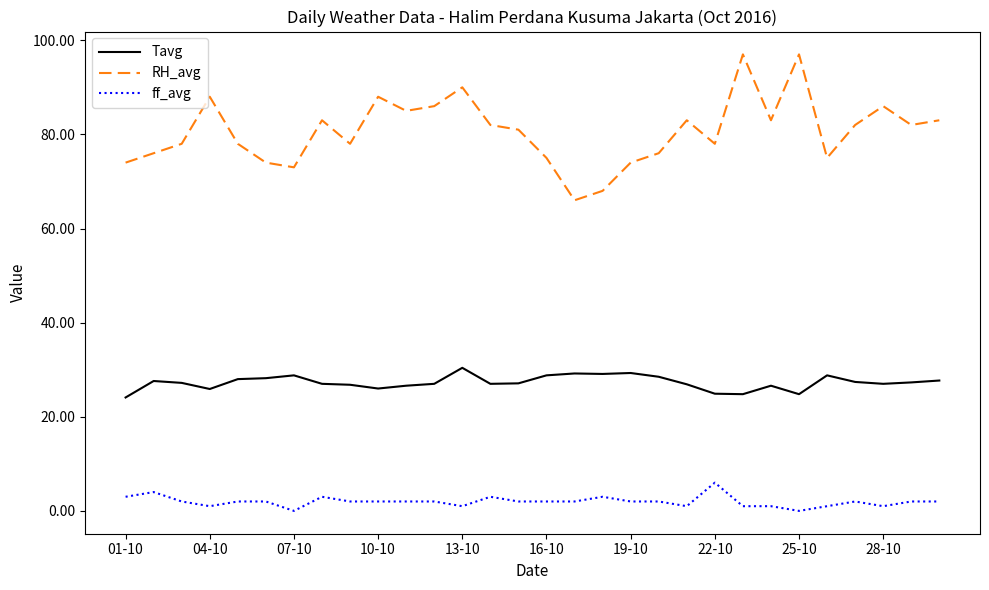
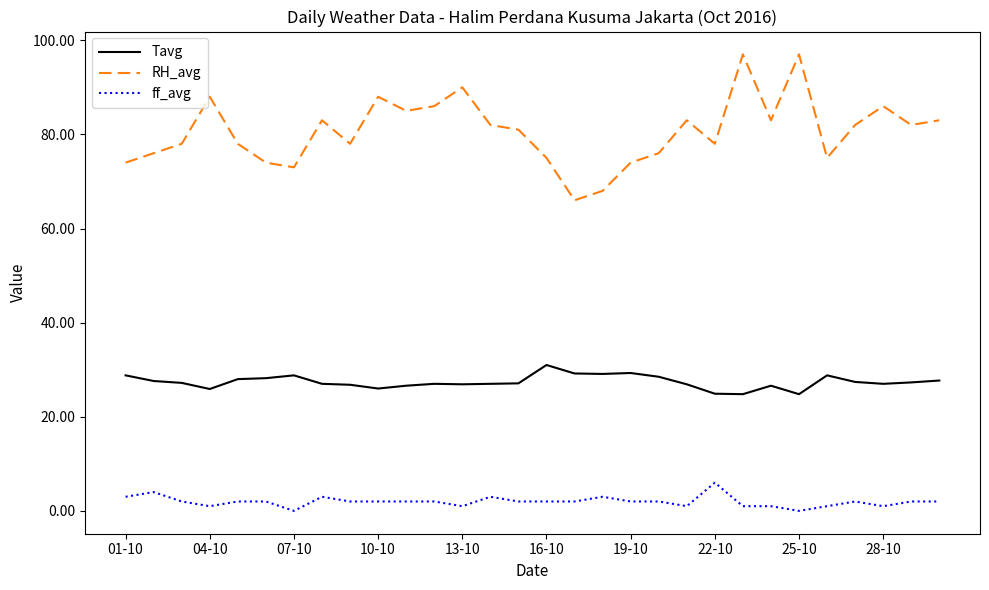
Tavg, 01-10: 24 -> 29
Tavg, 13-10: 30 -> 27
Tavg, 16-10: 29 -> 31
